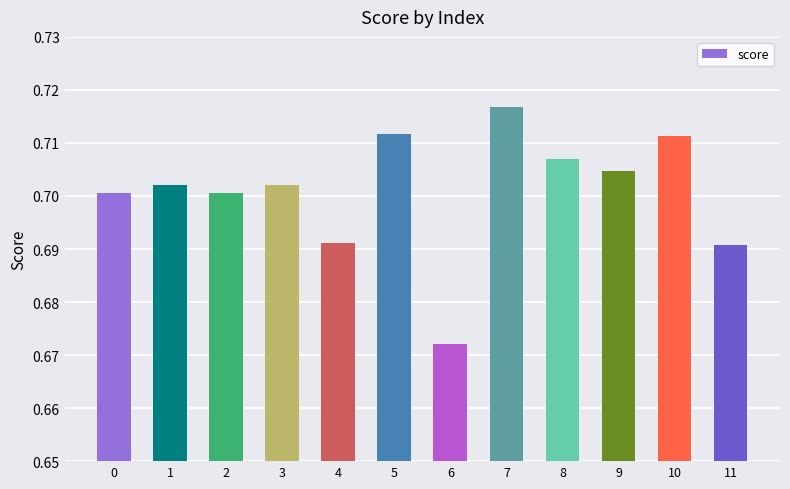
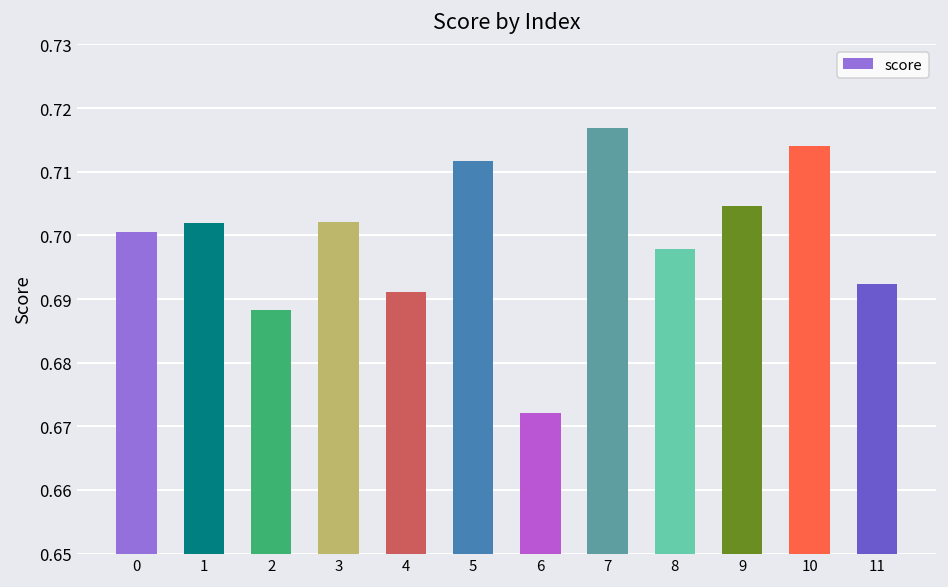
2: 0.701 -> 0.688
8: 0.707 -> 0.698
10: 0.711 -> 0.714
11: 0.691 -> 0.692
